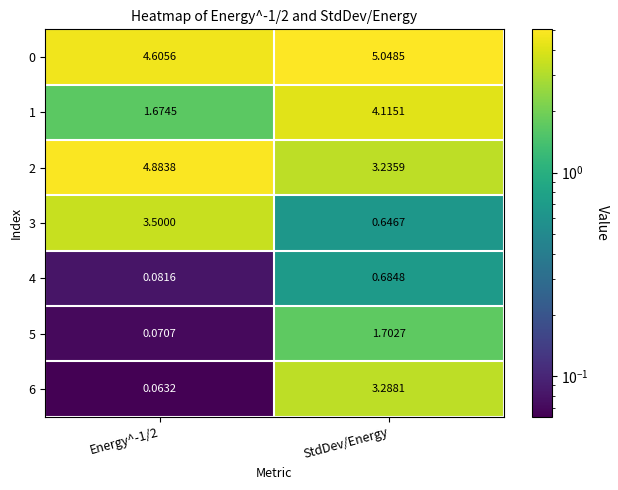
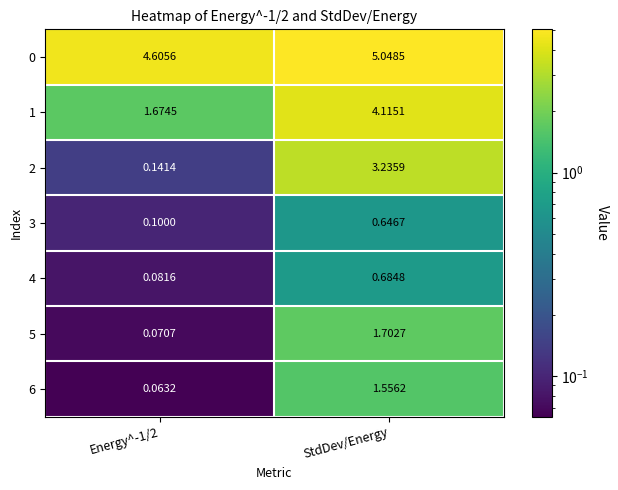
2, Energy^-1/2: 4.8838 -> 0.1414
3, Energy^-1/2: 3.5000 -> 0.1000
6, StdDev/Energy: 3.2881 -> 1.5562
